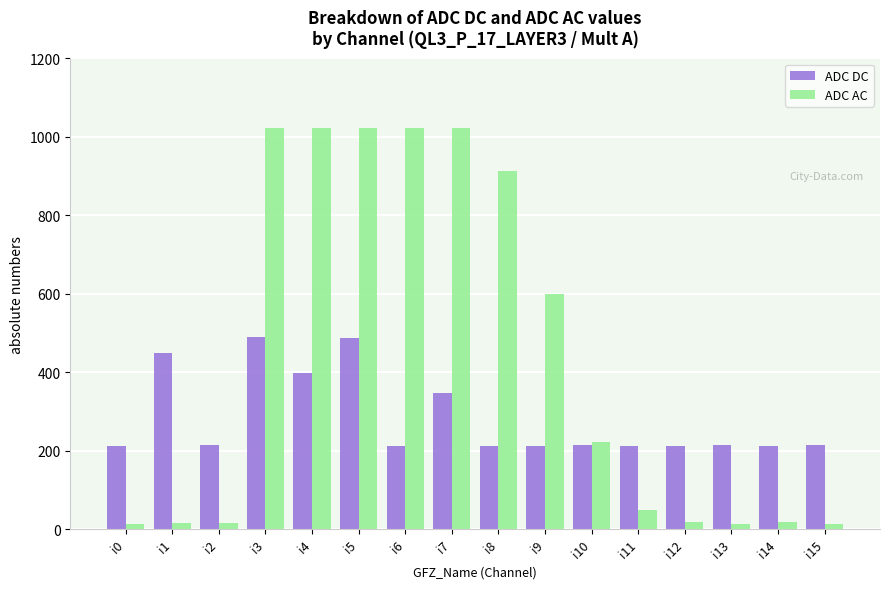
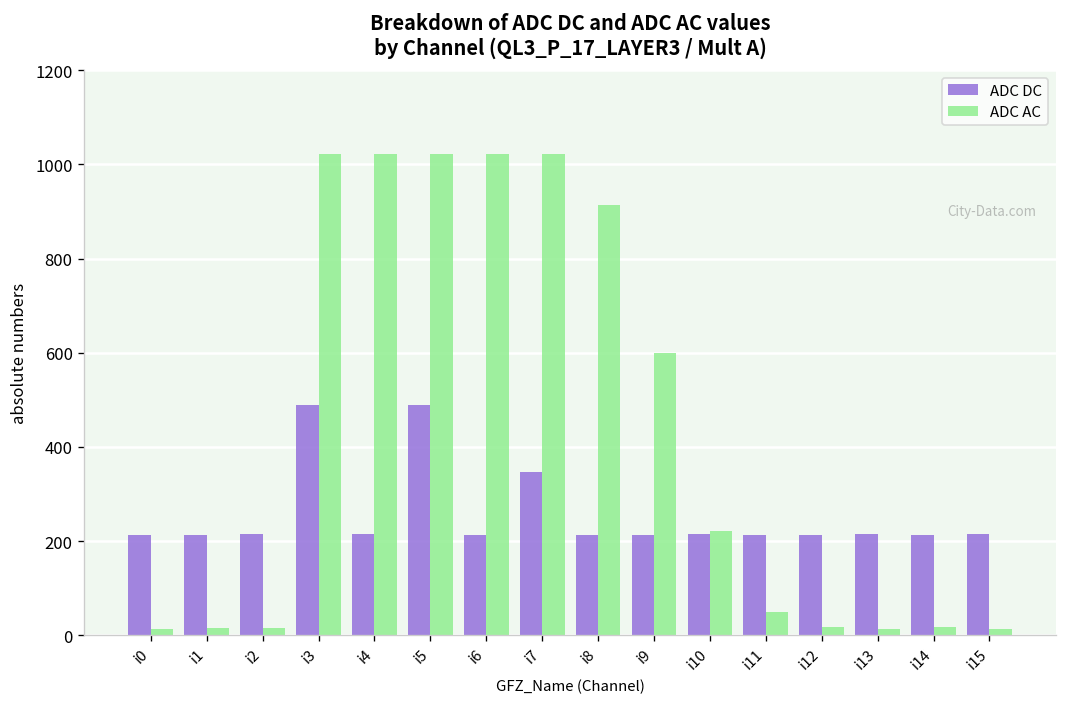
ADC DC, i1: 450 -> 210
ADC DC, i4: 400 -> 210
